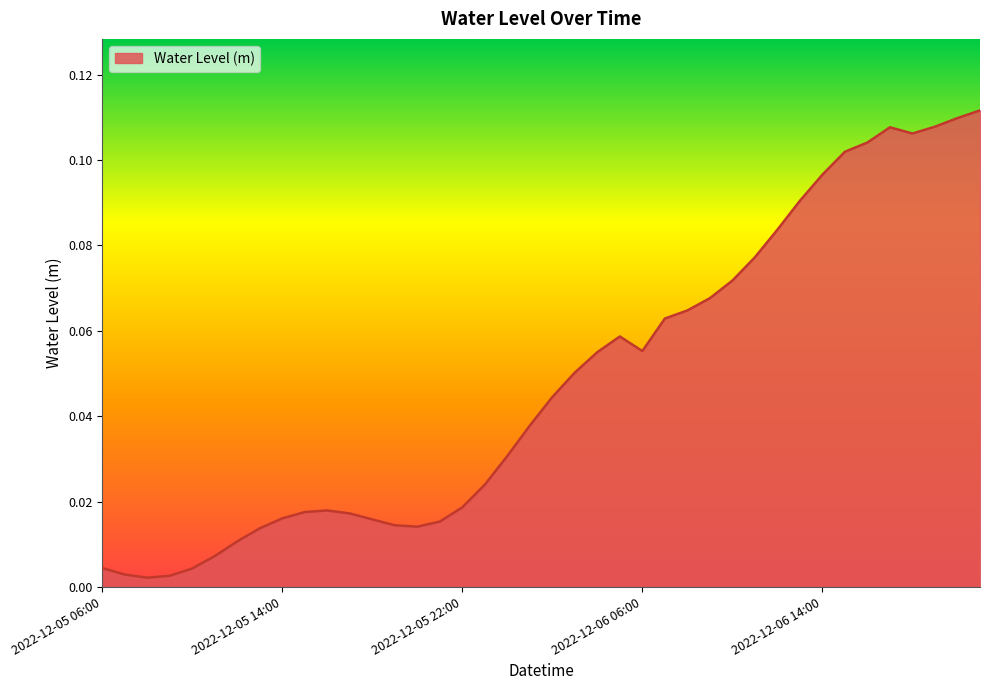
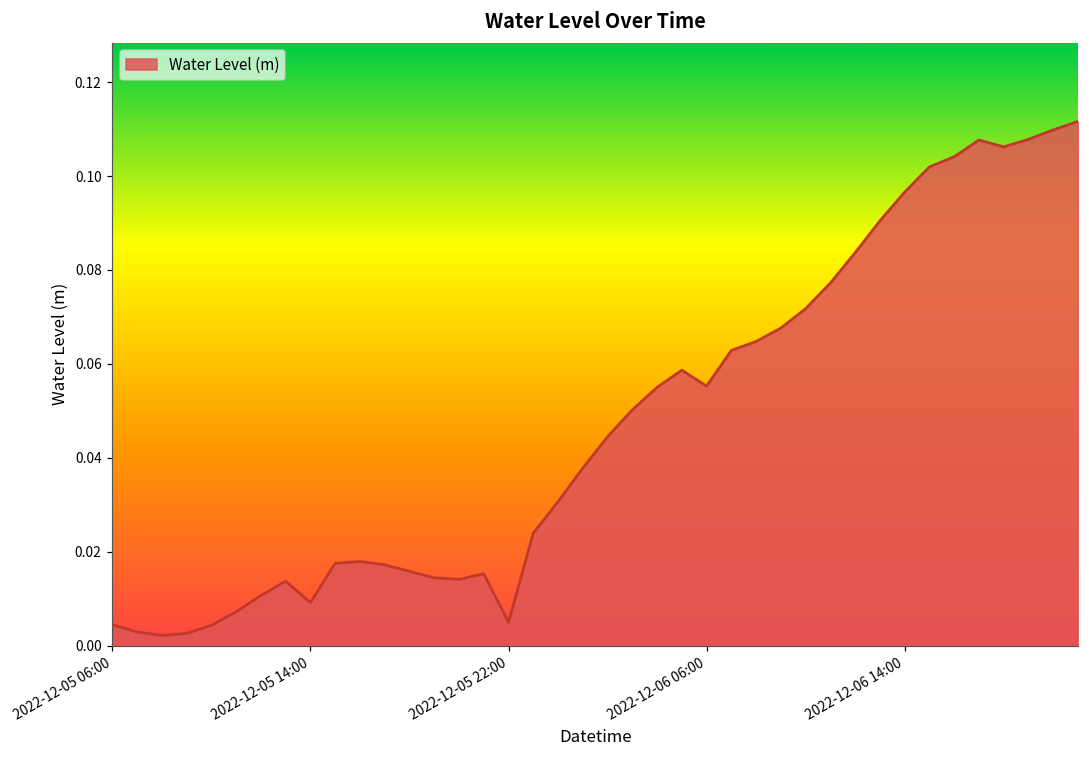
2022-12-05 14:00: 0.016 -> 0.009
2022-12-05 22:00: 0.019 -> 0.005
